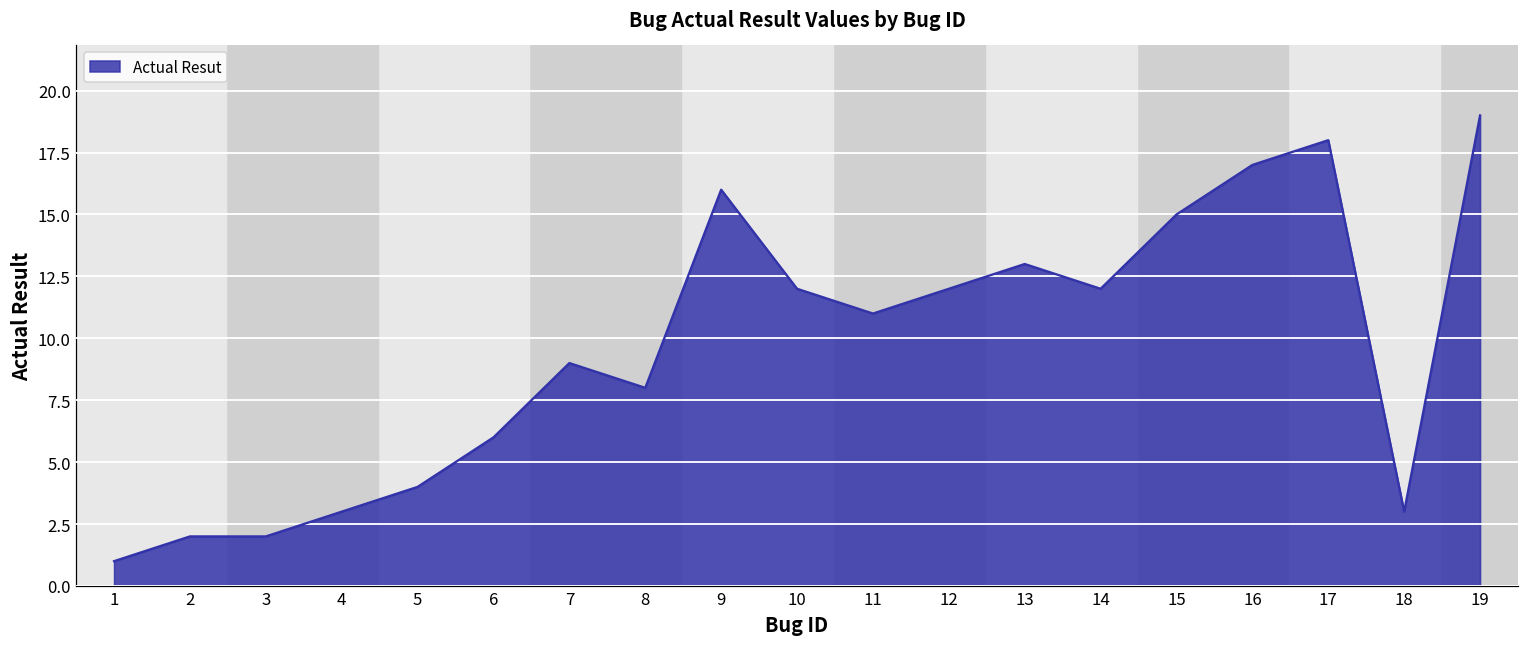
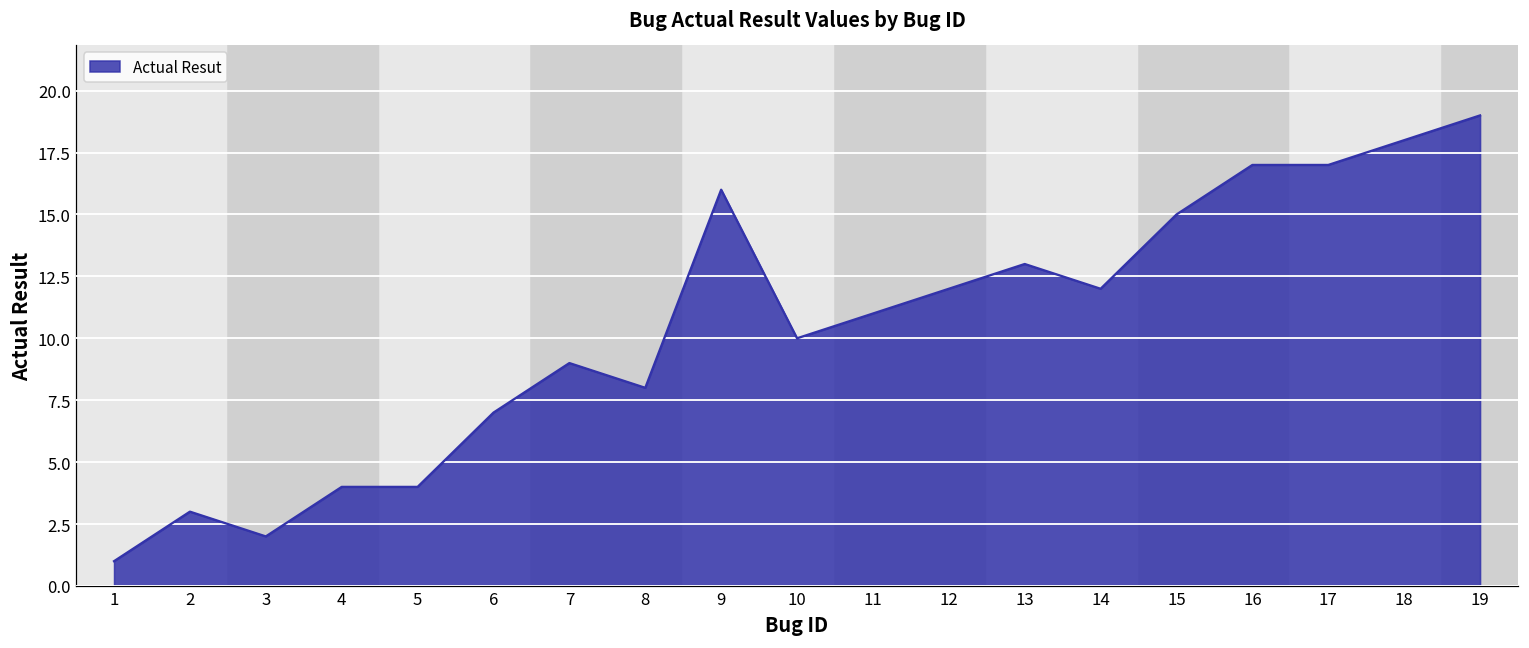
2: 2 -> 3
4: 3 -> 4
6: 6 -> 7
10: 12 -> 10
17: 18 -> 17
18: 3 -> 18
